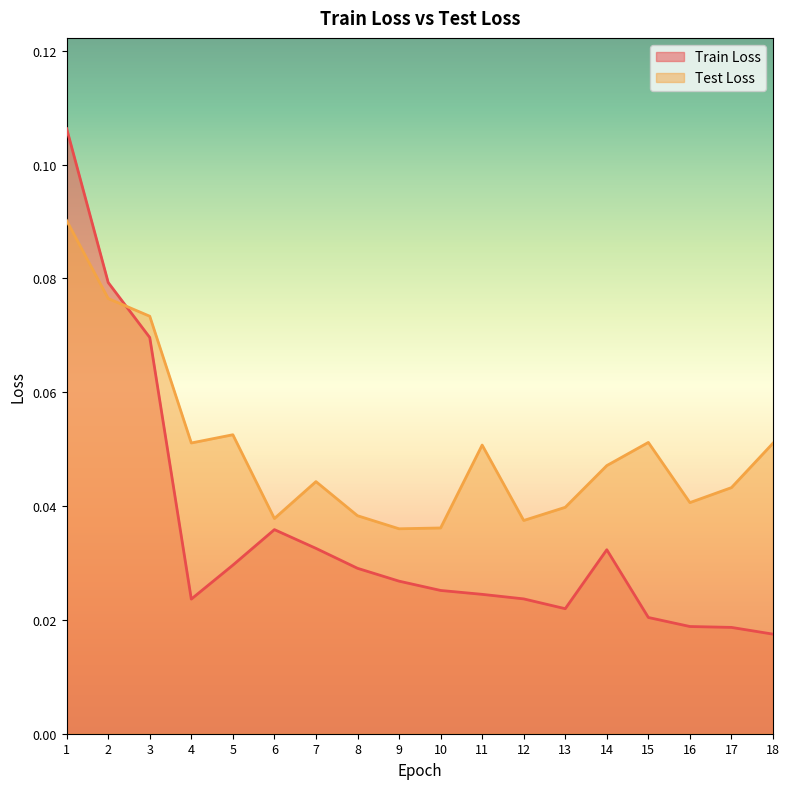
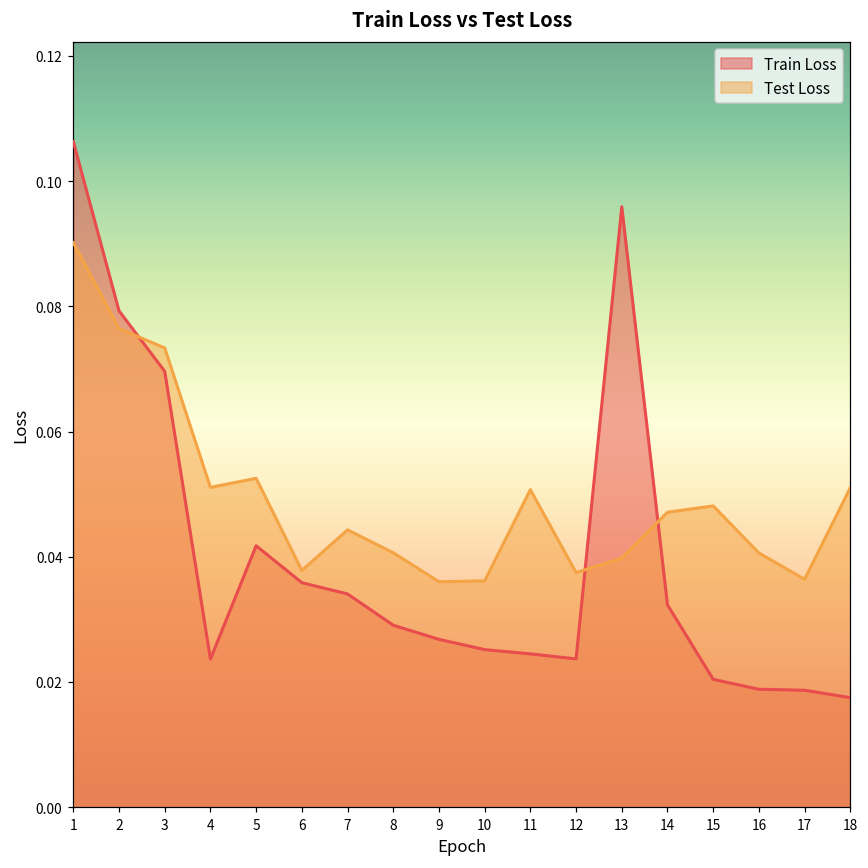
Train Loss, 5: 0.030 -> 0.042
Train Loss, 7: 0.033 -> 0.034
Test Loss, 8: 0.038 -> 0.041
Train Loss, 13: 0.022 -> 0.096
Test Loss, 15: 0.051 -> 0.048
Test Loss, 17: 0.043 -> 0.036
